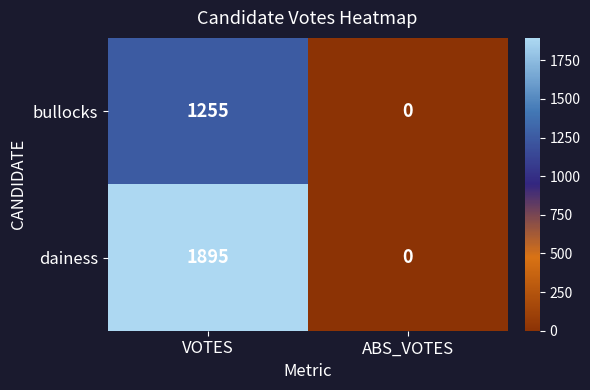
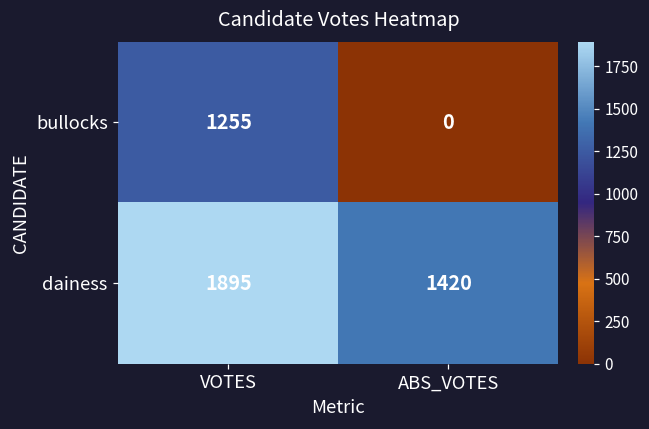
dainess, ABS_VOTES: 0 -> 1420
